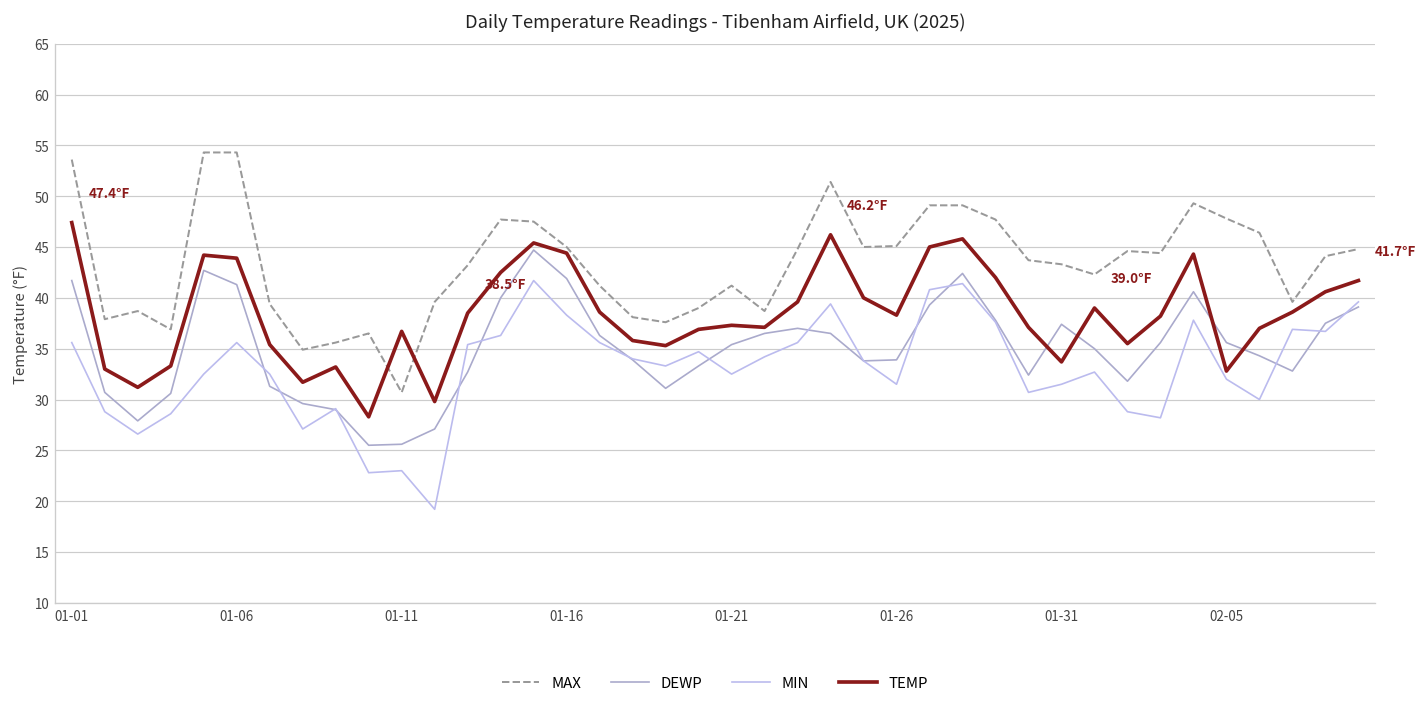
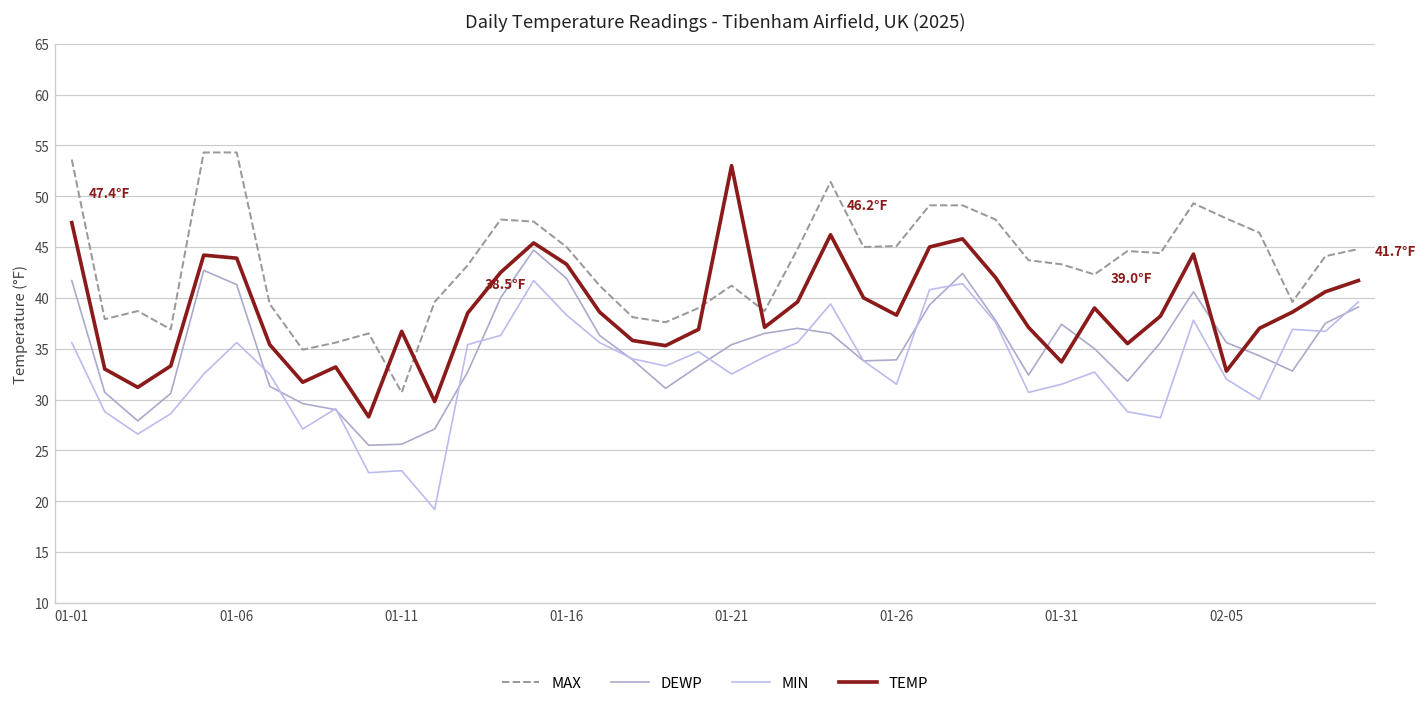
TEMP, 01-16: 44 -> 43
TEMP, 01-21: 37 -> 53
